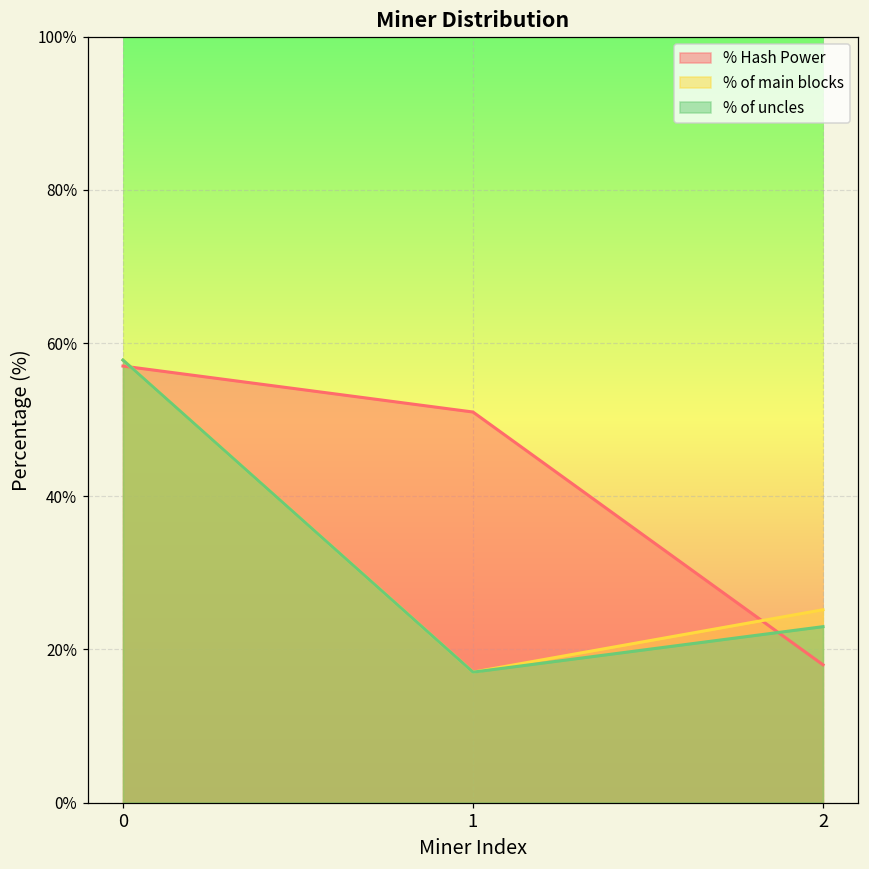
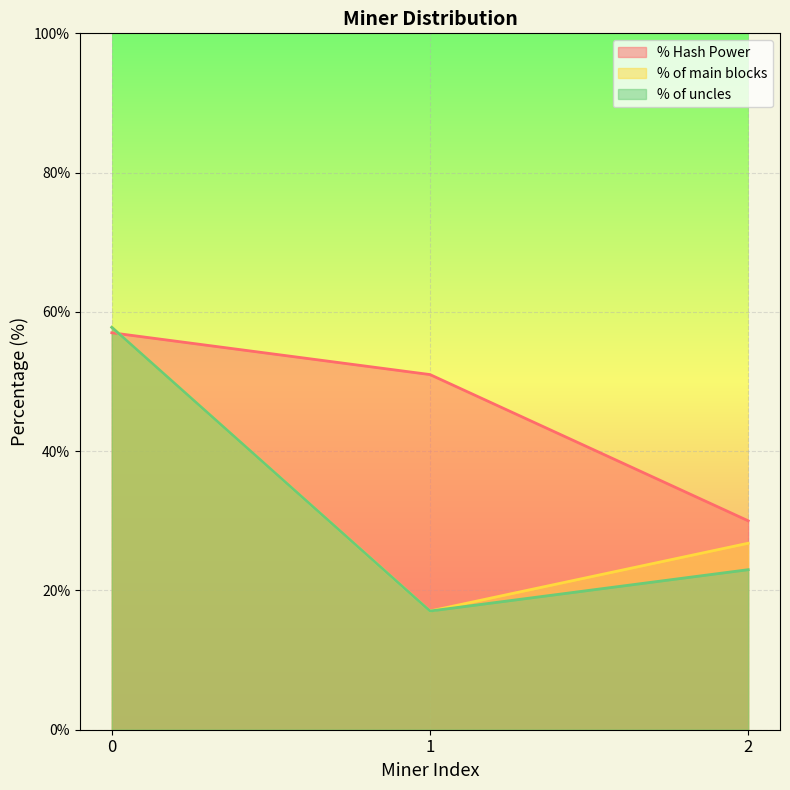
% Hash Power, 2: 18% -> 30%
% of main blocks, 2: 25% -> 27%
